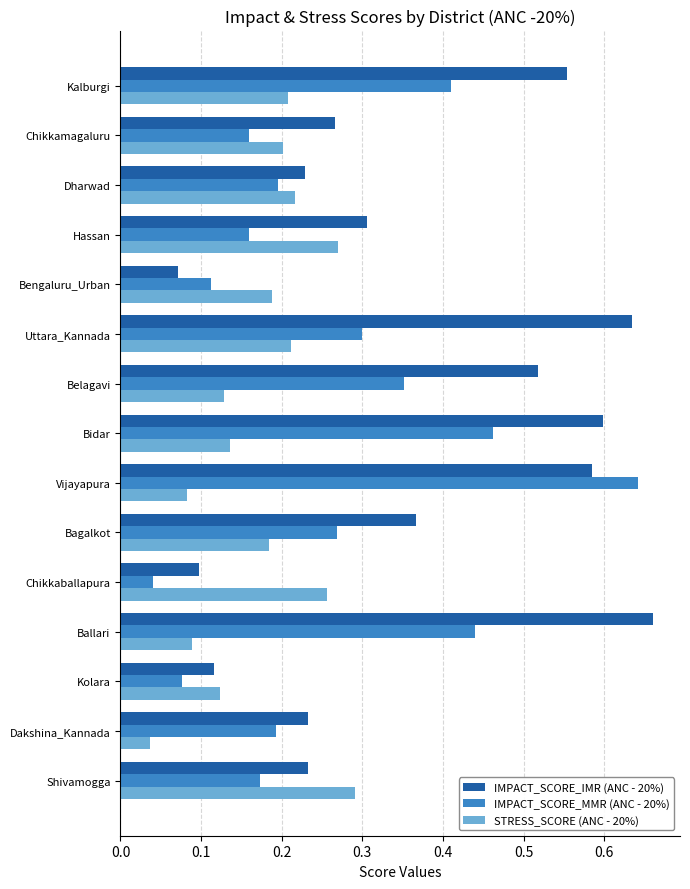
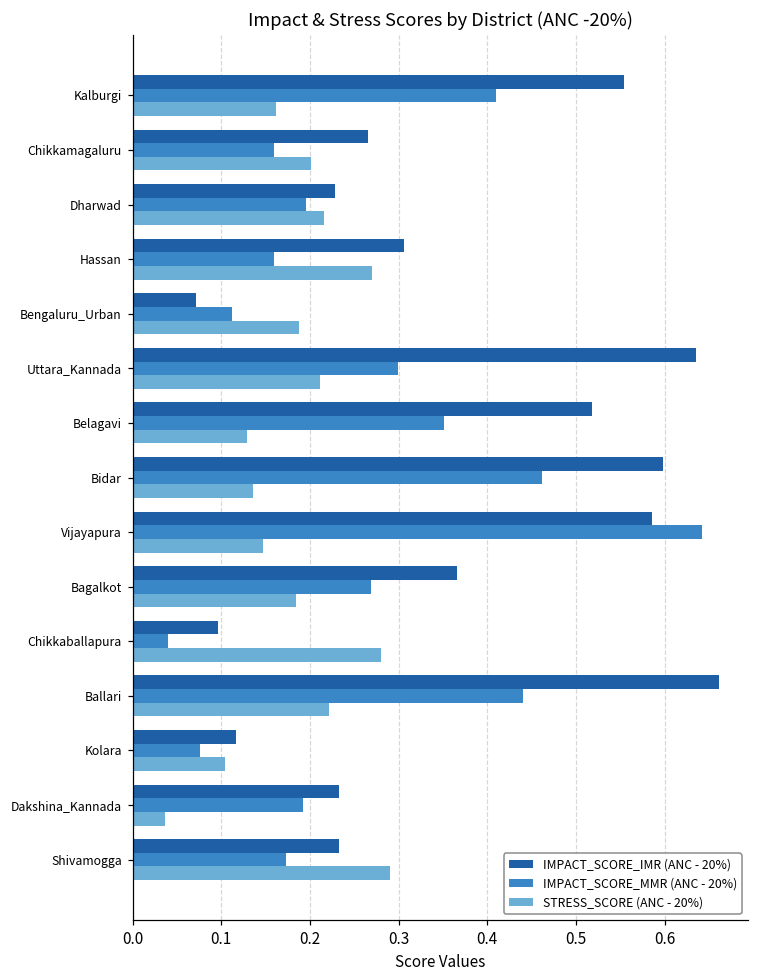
STRESS_SCORE (ANC - 20%), Kalburgi: 0.21 -> 0.16
STRESS_SCORE (ANC - 20%), Vijayapura: 0.08 -> 0.15
STRESS_SCORE (ANC - 20%), Chikkaballapura: 0.26 -> 0.28
STRESS_SCORE (ANC - 20%), Ballari: 0.09 -> 0.22
STRESS_SCORE (ANC - 20%), Kolara: 0.12 -> 0.10
